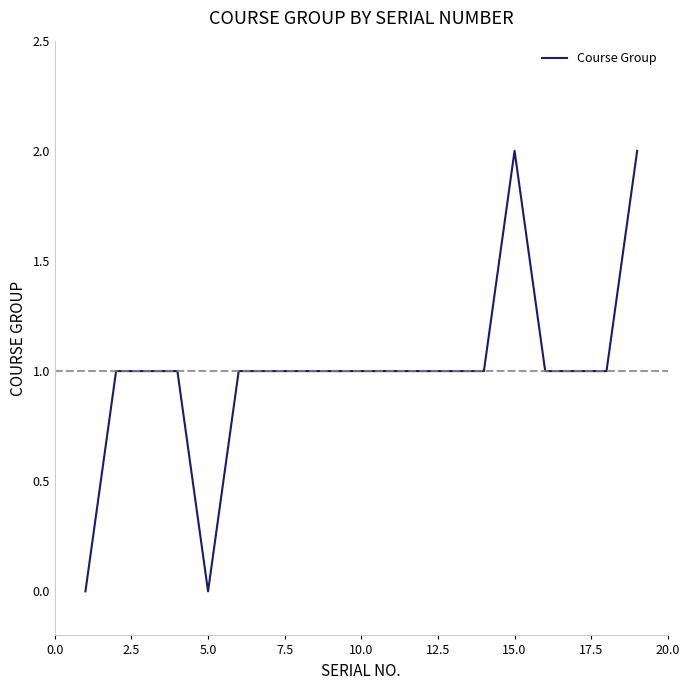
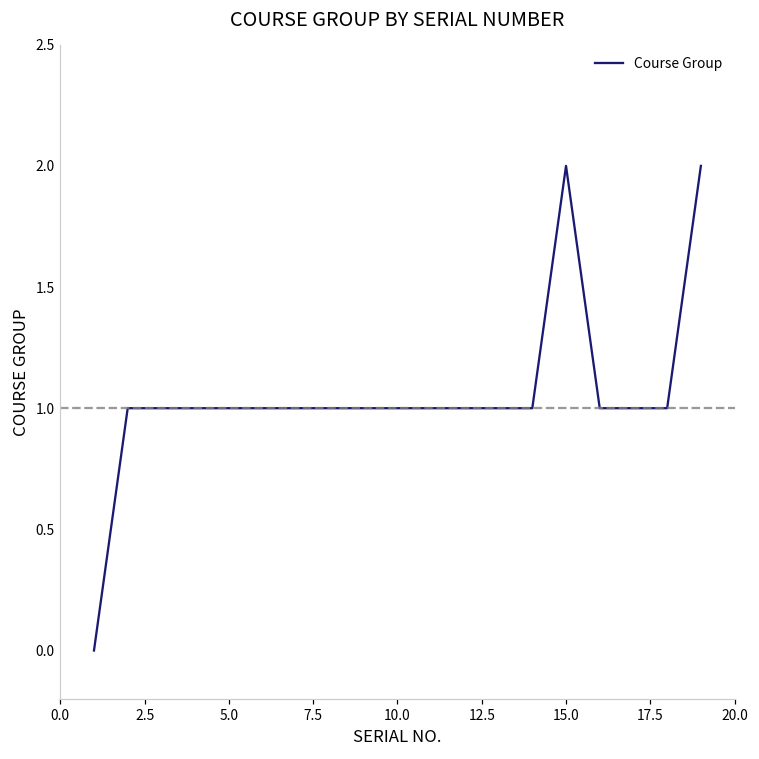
5.0: 0 -> 1
